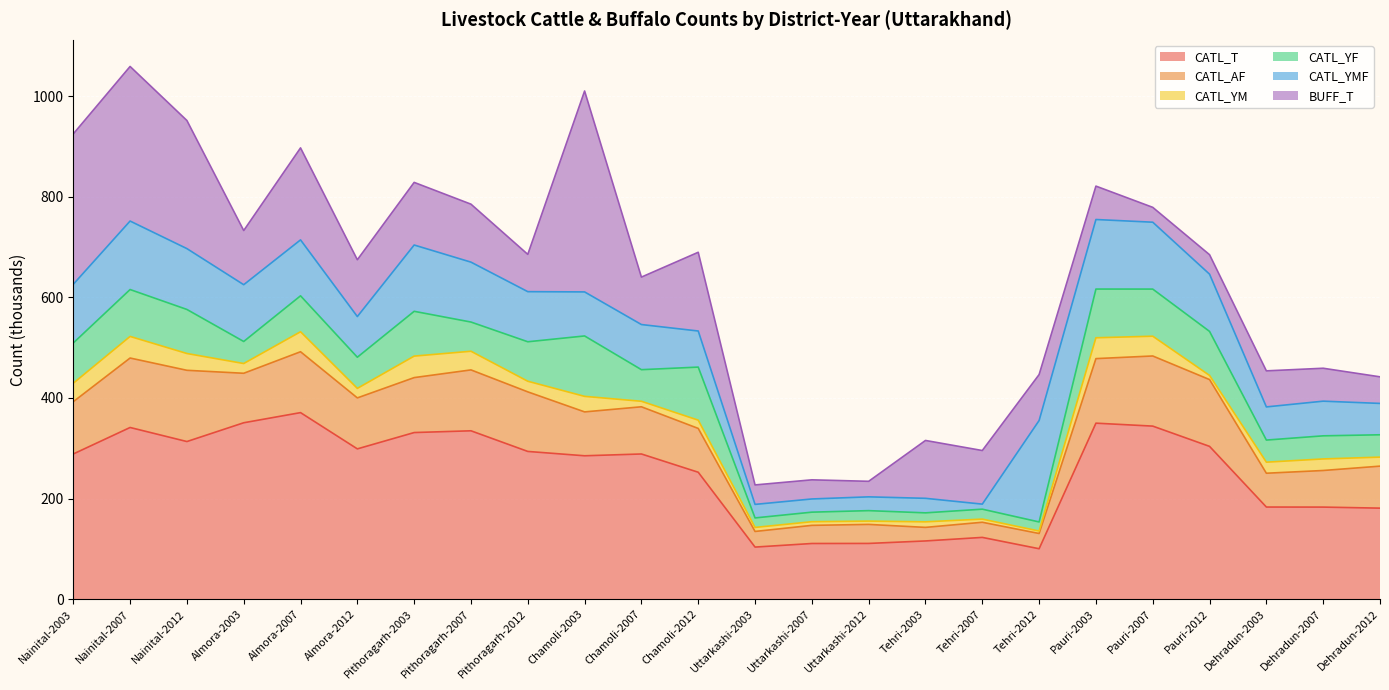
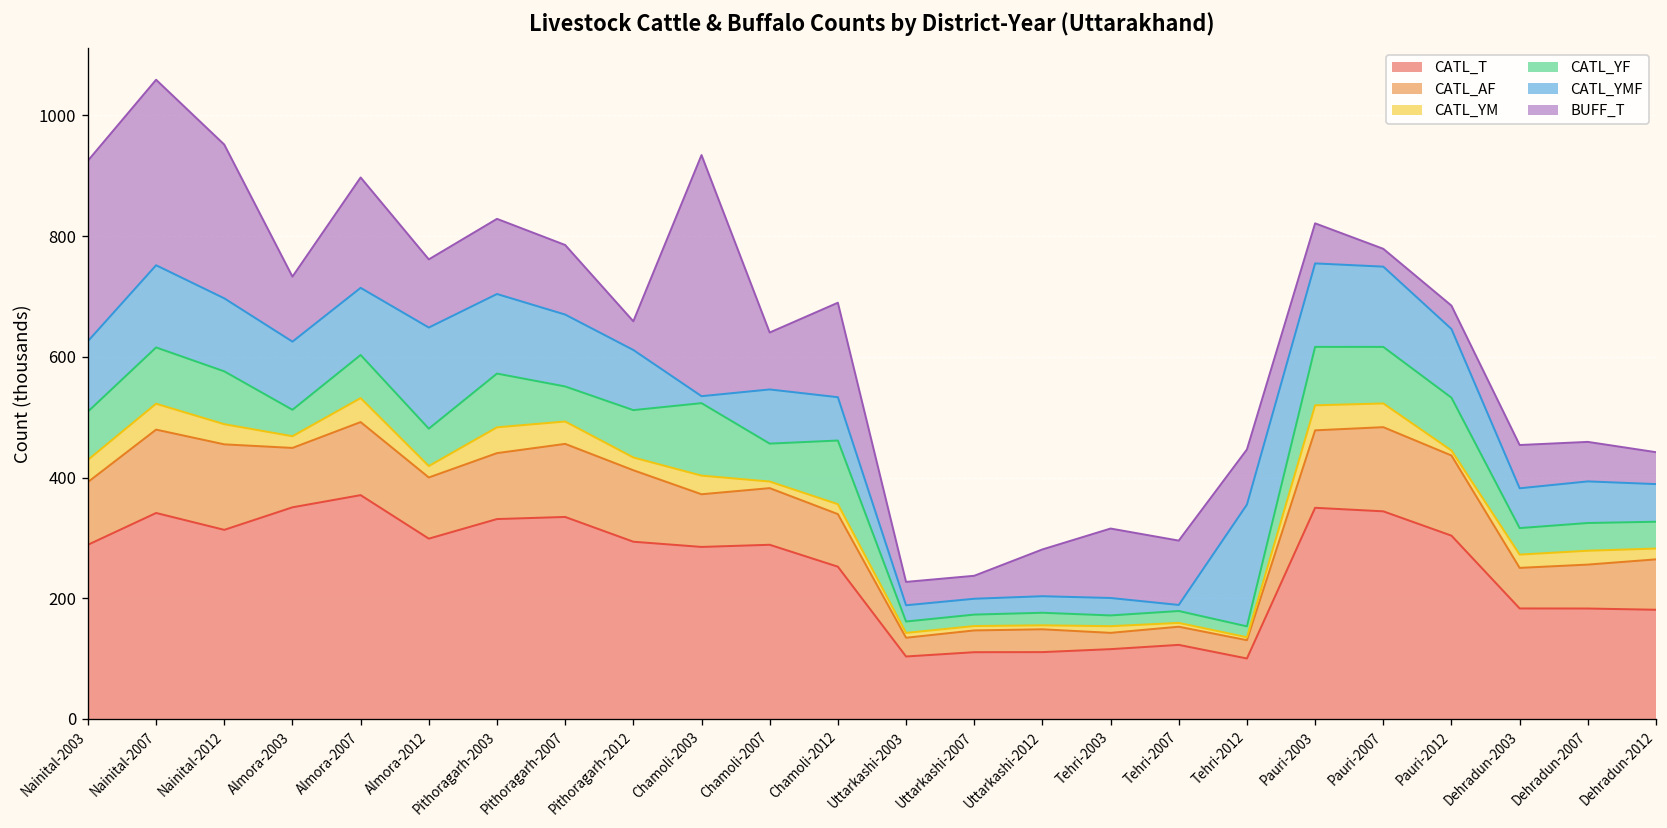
CATL_YMF, Almora-2012: 80 -> 170
BUFF_T, Pithoragarh-2012: 70 -> 50
CATL_YMF, Chamoli-2003: 90 -> 10
BUFF_T, Uttarkashi-2012: 30 -> 80
